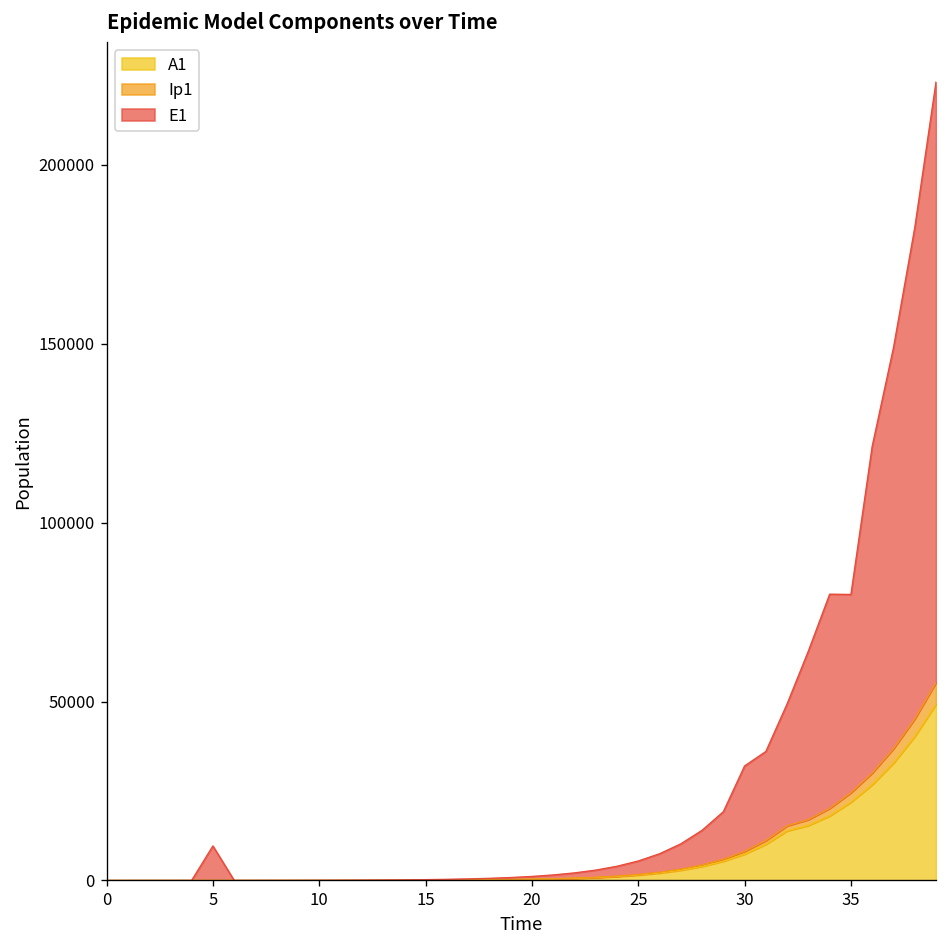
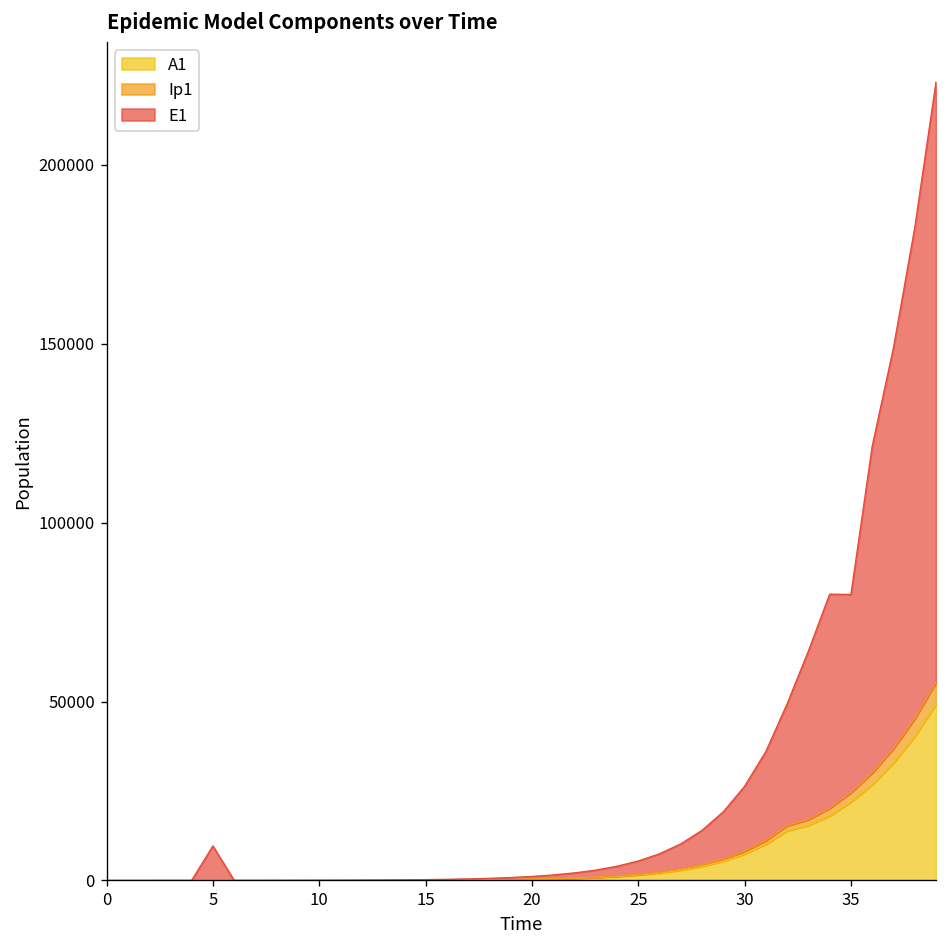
E1, 30: 24000 -> 18000
